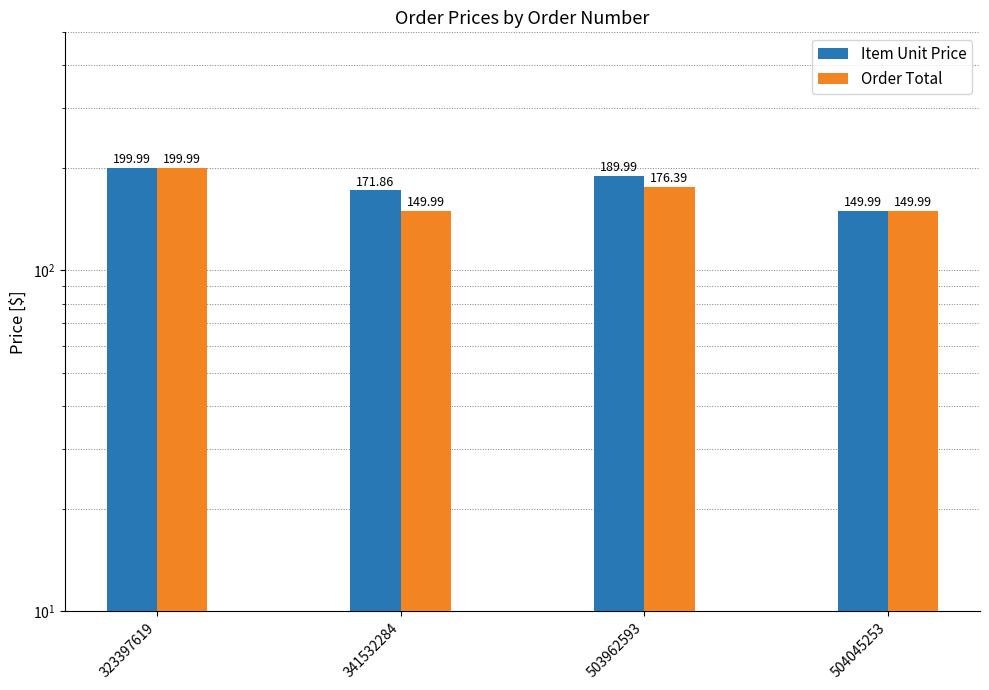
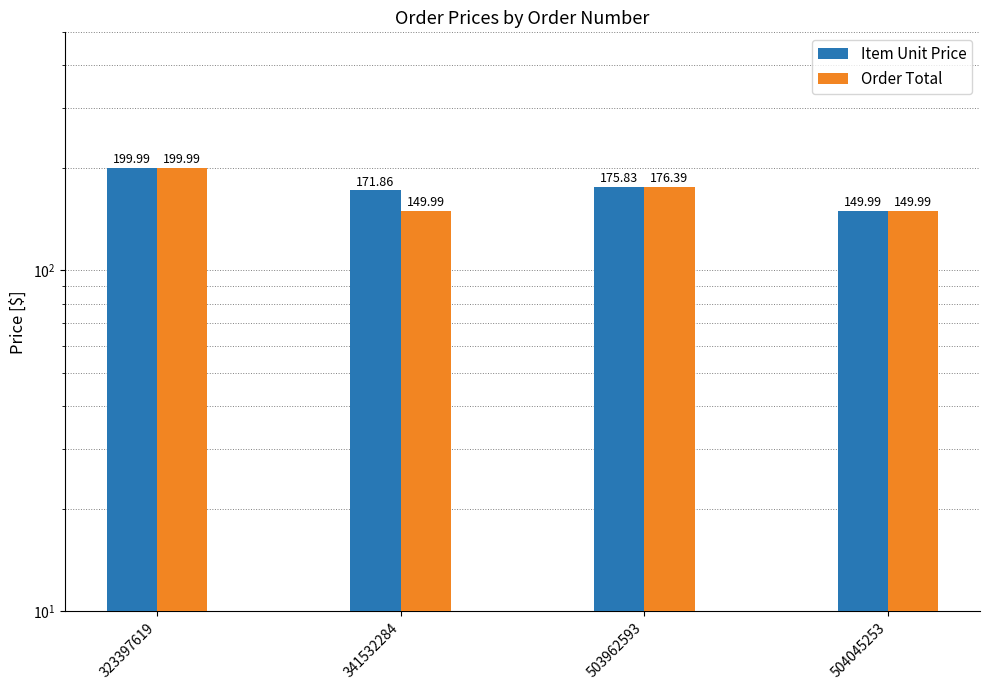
Item Unit Price, 503962593: 189.99 -> 175.83
